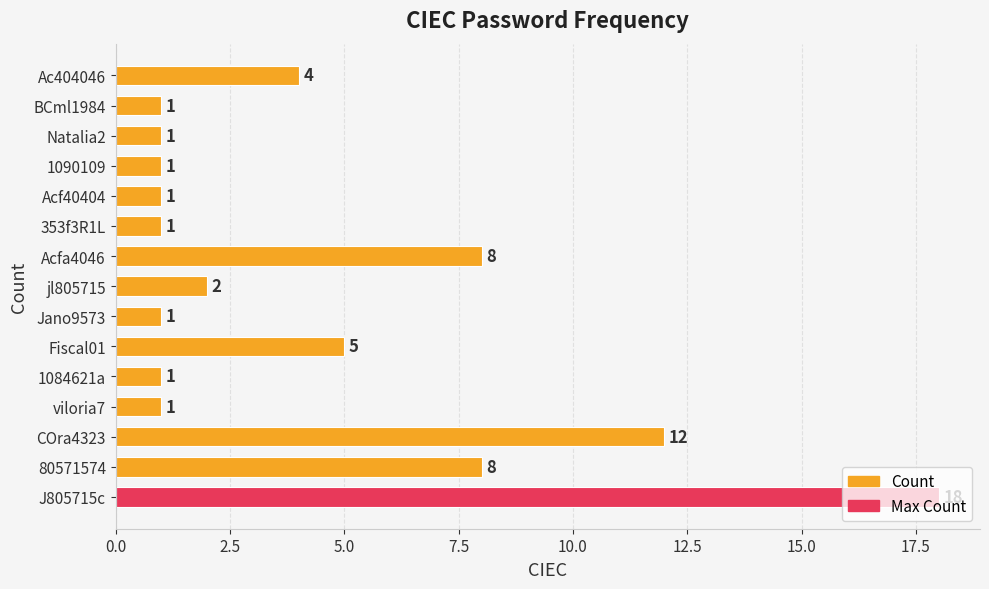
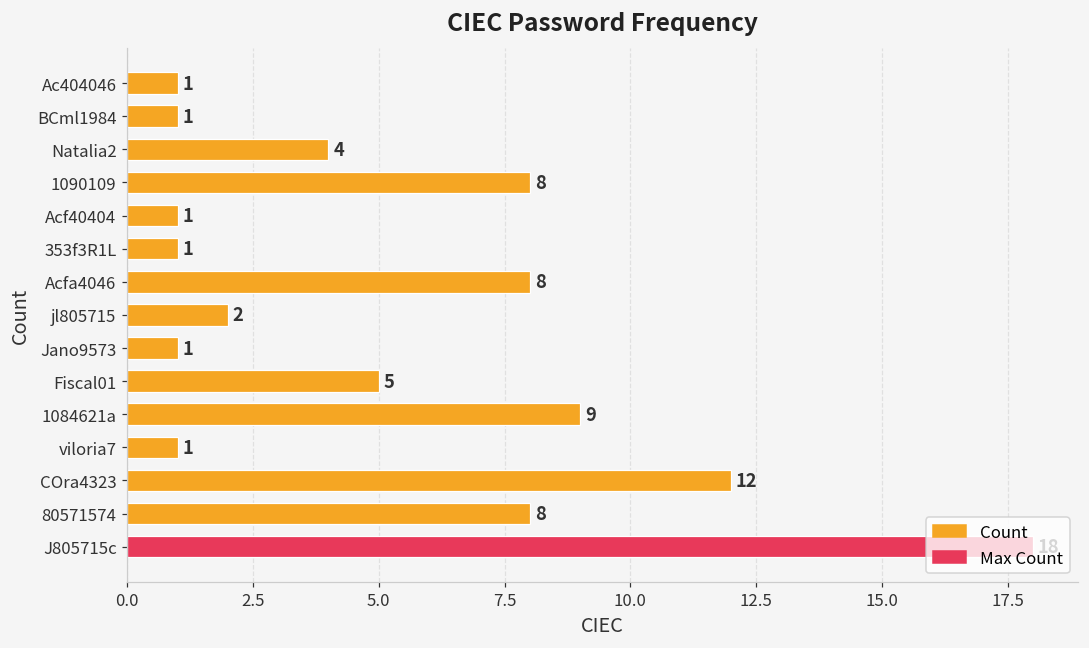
Ac404046: 4 -> 1
Natalia2: 1 -> 4
1090109: 1 -> 8
1084621a: 1 -> 9
